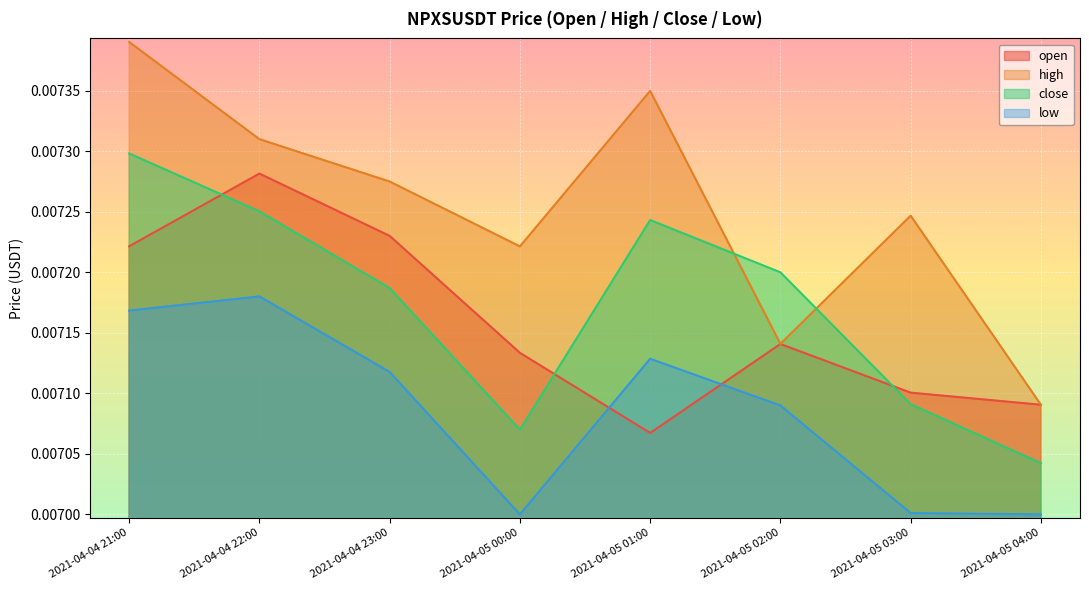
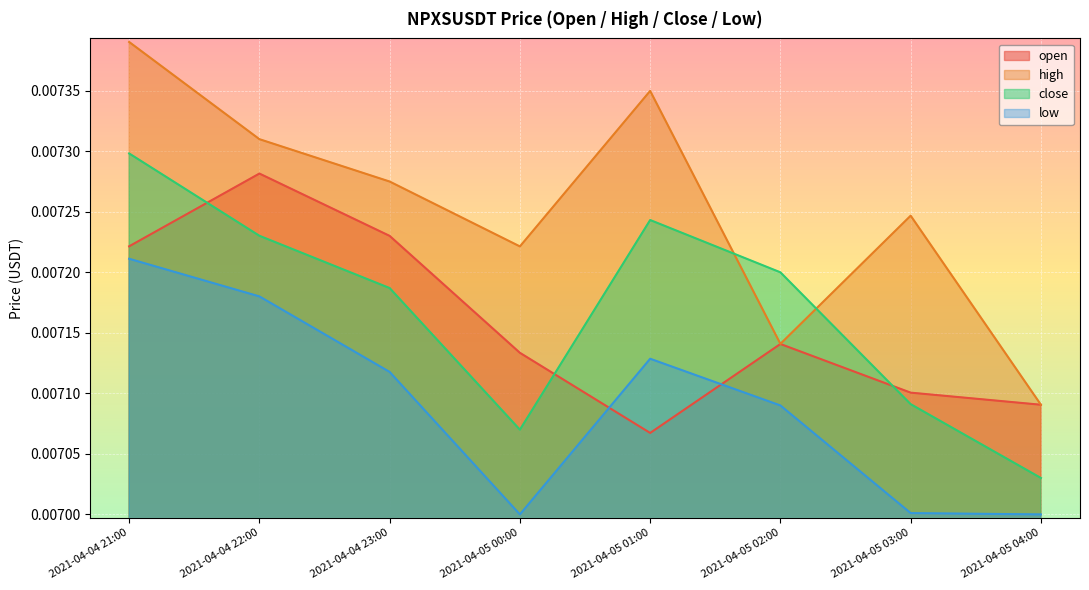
low, 2021-04-04 21:00: 0.007168 -> 0.007211
close, 2021-04-04 22:00: 0.007250 -> 0.007230
close, 2021-04-05 04:00: 0.007042 -> 0.007030
